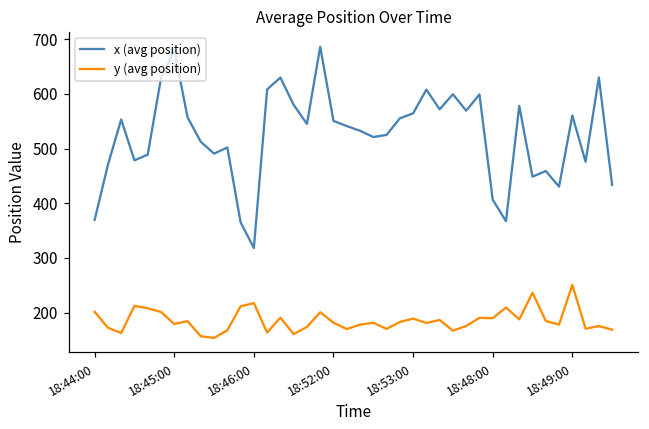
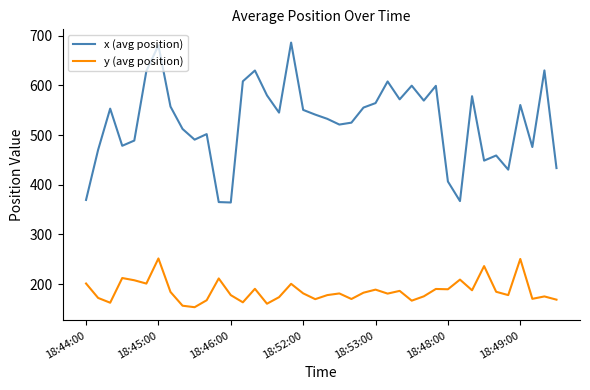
y (avg position), 18:45:00: 180 -> 250
x (avg position), 18:46:00: 320 -> 360
y (avg position), 18:46:00: 220 -> 180
